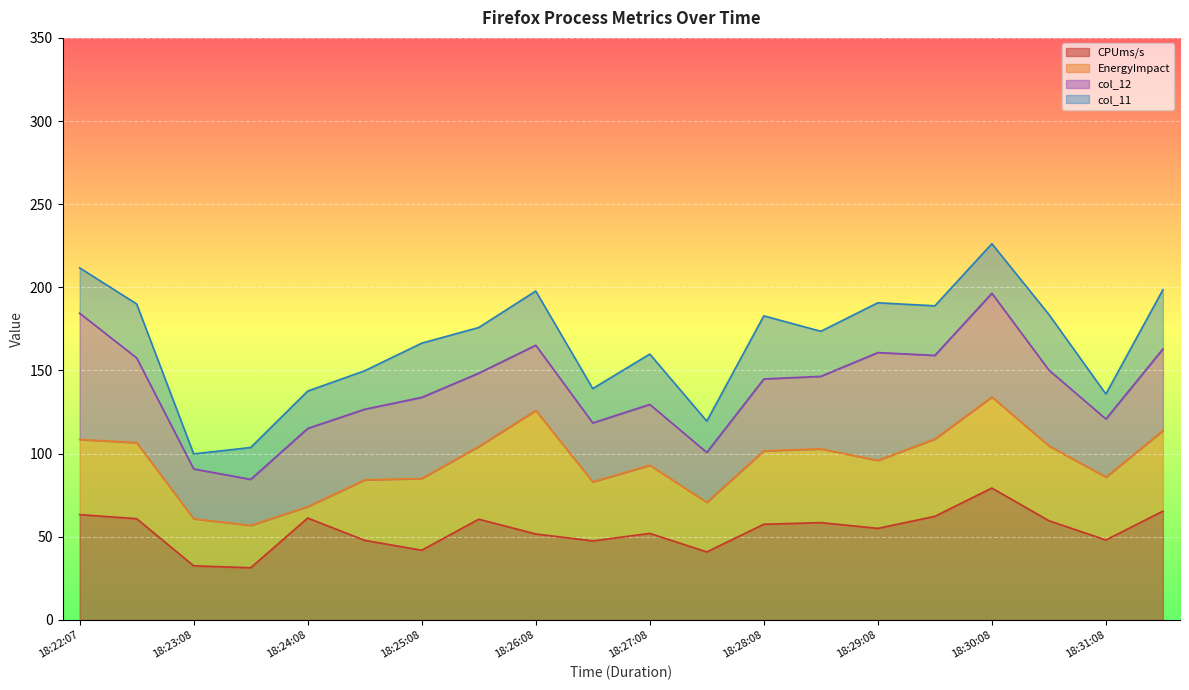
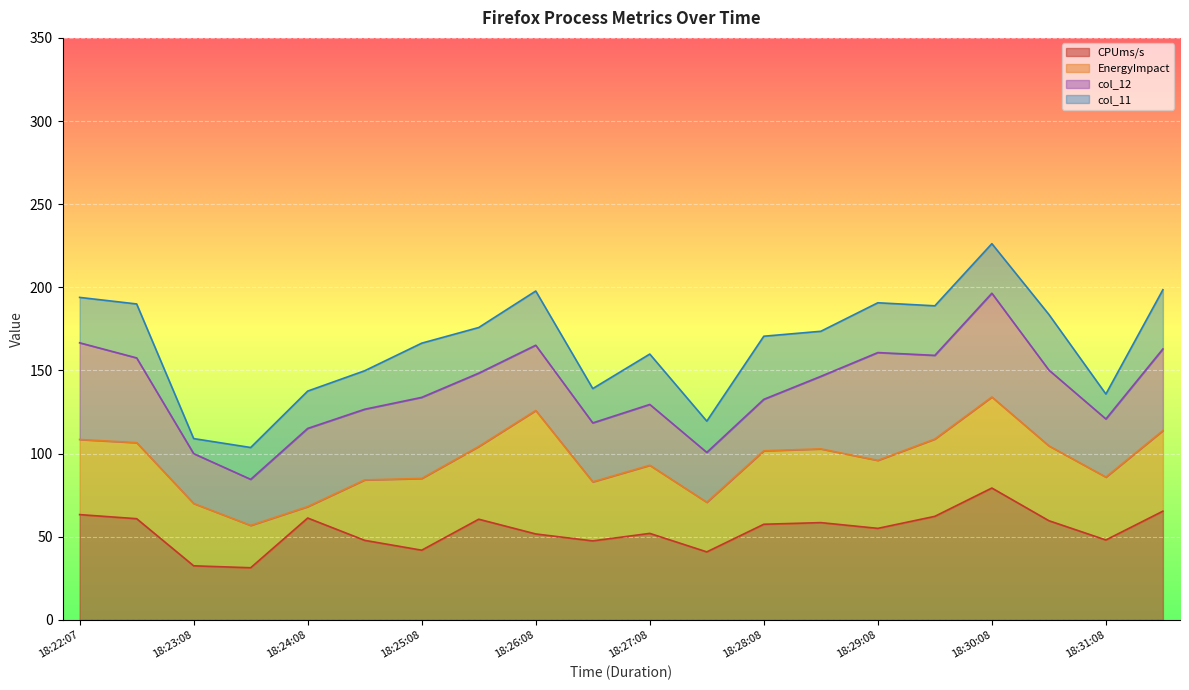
col_12, 18:22:07: 76 -> 58
EnergyImpact, 18:23:08: 28 -> 37
col_12, 18:28:08: 43 -> 31
